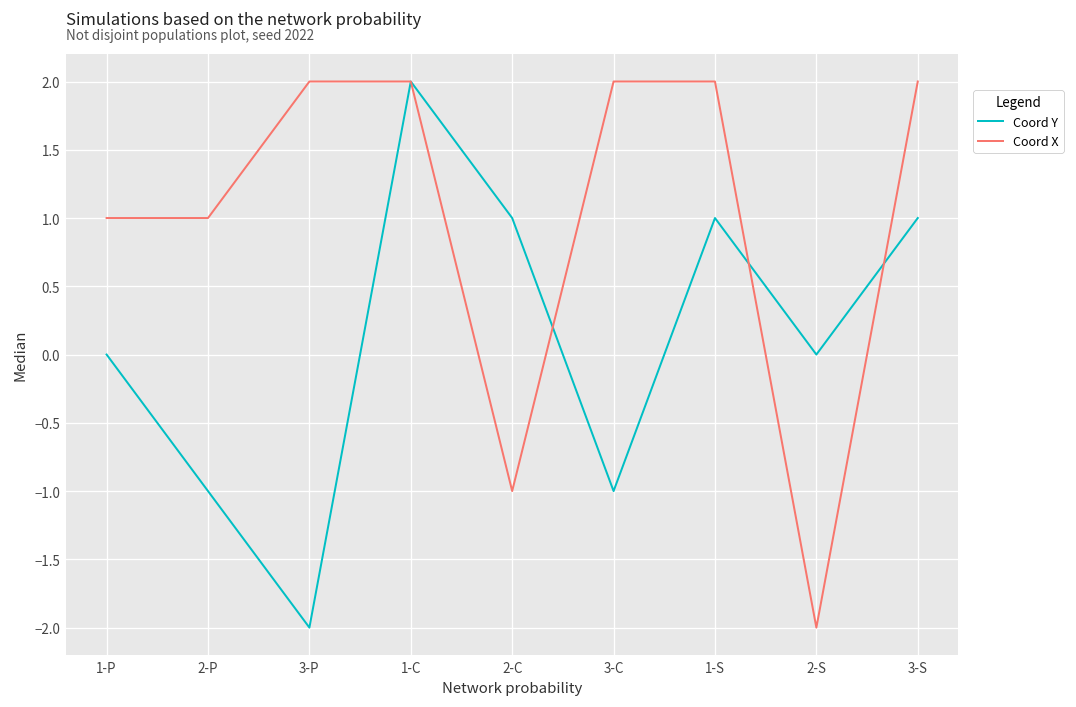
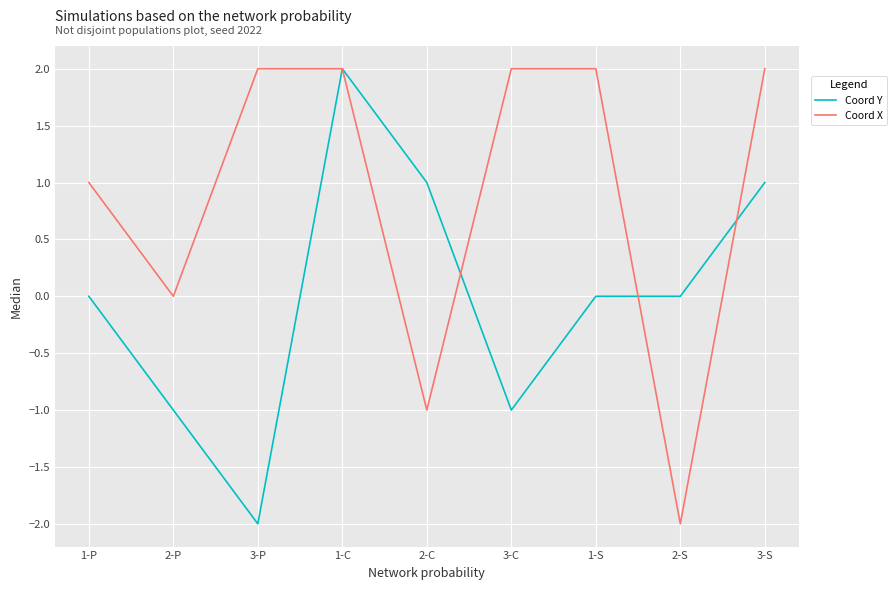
Coord X, 2-P: 1 -> 0
Coord Y, 1-S: 1 -> 0
